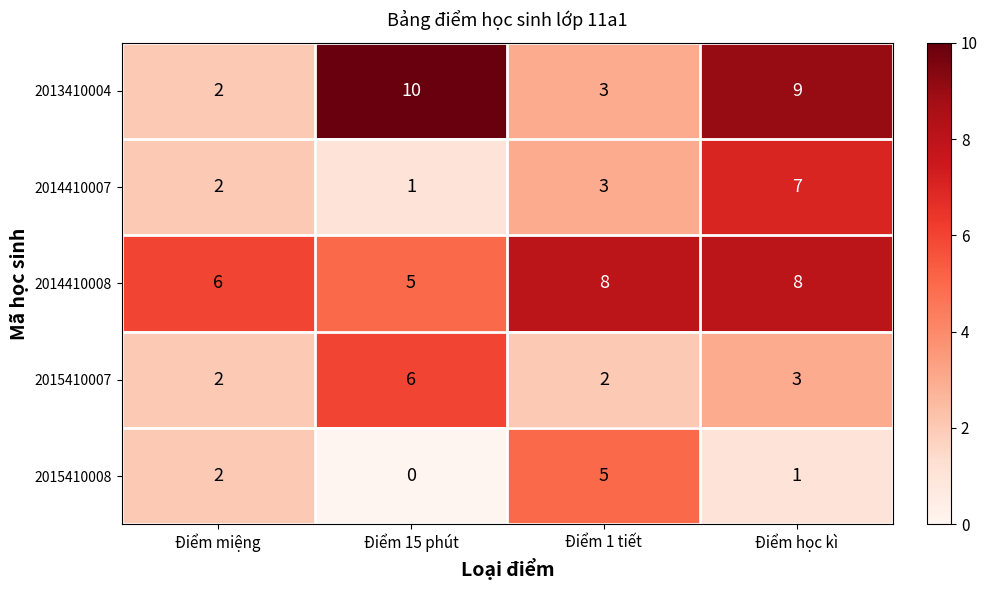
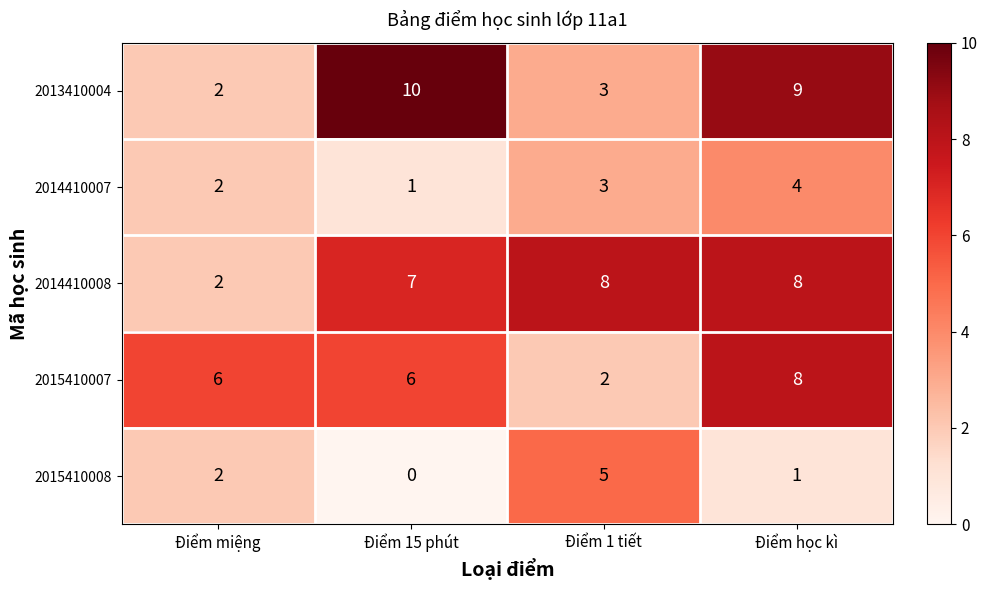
2014410007, Điểm học kì: 7 -> 4
2014410008, Điểm miệng: 6 -> 2
2014410008, Điểm 15 phút: 5 -> 7
2015410007, Điểm miệng: 2 -> 6
2015410007, Điểm học kì: 3 -> 8
